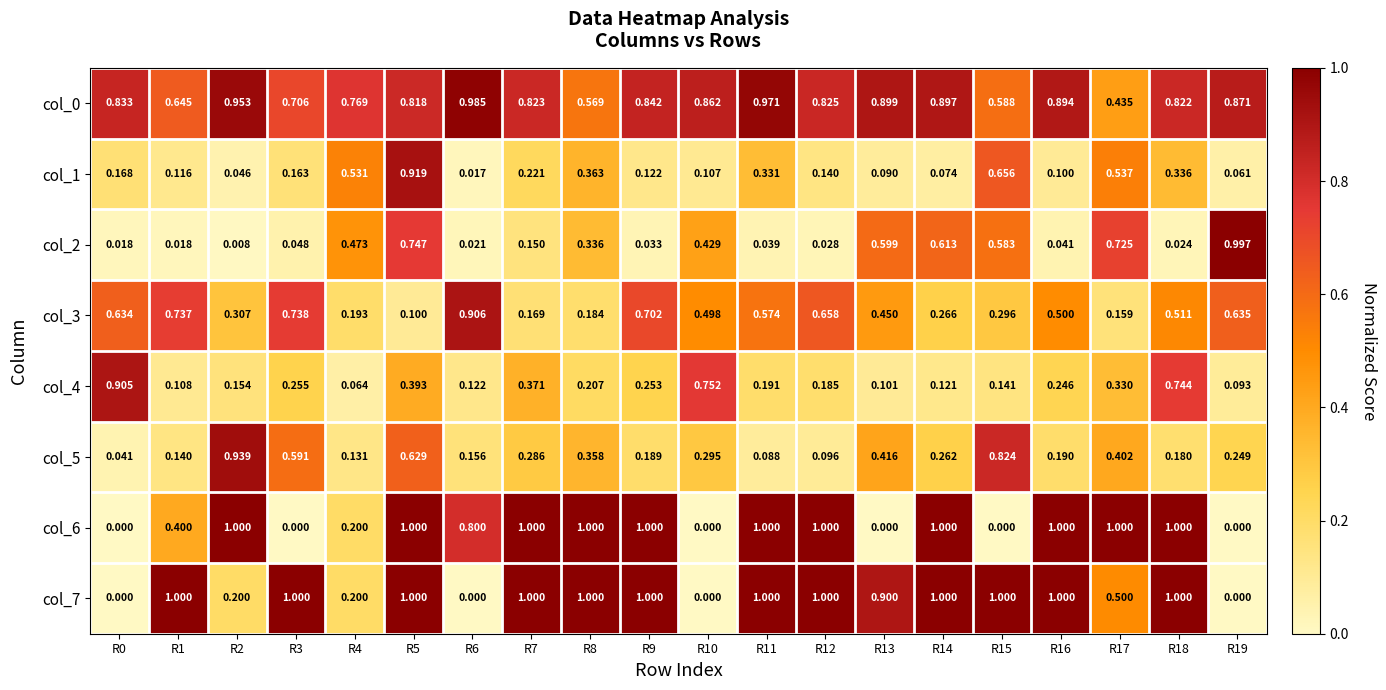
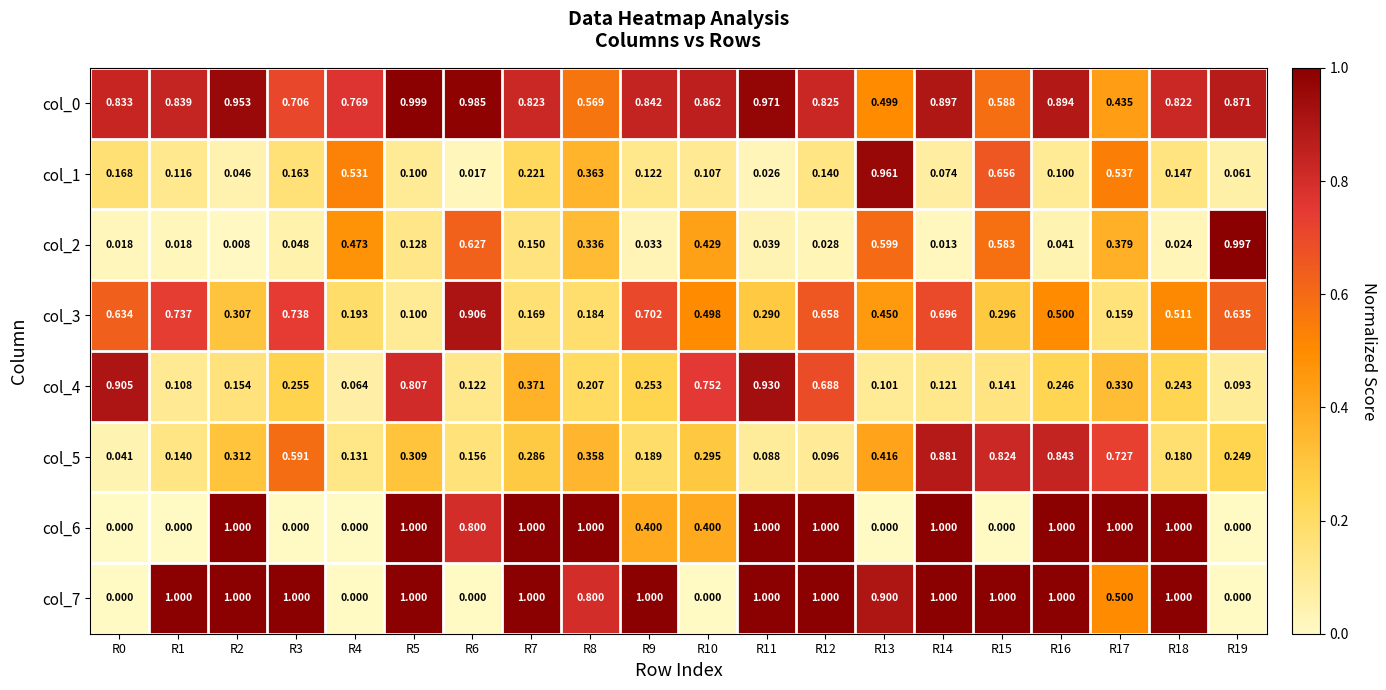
col_0, R1: 0.645 -> 0.839
col_0, R5: 0.818 -> 0.999
col_0, R13: 0.899 -> 0.499
col_1, R5: 0.919 -> 0.100
col_1, R11: 0.331 -> 0.026
col_1, R13: 0.090 -> 0.961
col_1, R18: 0.336 -> 0.147
col_2, R5: 0.747 -> 0.128
col_2, R6: 0.021 -> 0.627
col_2, R14: 0.613 -> 0.013
col_2, R17: 0.725 -> 0.379
col_3, R11: 0.574 -> 0.290
col_3, R14: 0.266 -> 0.696
col_4, R5: 0.393 -> 0.807
col_4, R11: 0.191 -> 0.930
col_4, R12: 0.185 -> 0.688
col_4, R18: 0.744 -> 0.243
col_5, R2: 0.939 -> 0.312
col_5, R5: 0.629 -> 0.309
col_5, R14: 0.262 -> 0.881
col_5, R16: 0.190 -> 0.843
col_5, R17: 0.402 -> 0.727
col_6, R1: 0.400 -> 0.000
col_6, R4: 0.200 -> 0.000
col_6, R9: 1.000 -> 0.400
col_6, R10: 0.000 -> 0.400
col_7, R2: 0.200 -> 1.000
col_7, R4: 0.200 -> 0.000
col_7, R8: 1.000 -> 0.800
